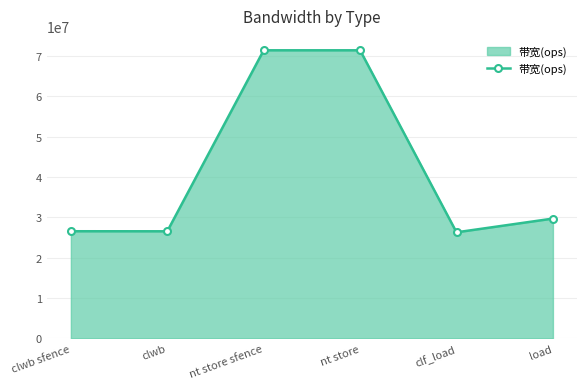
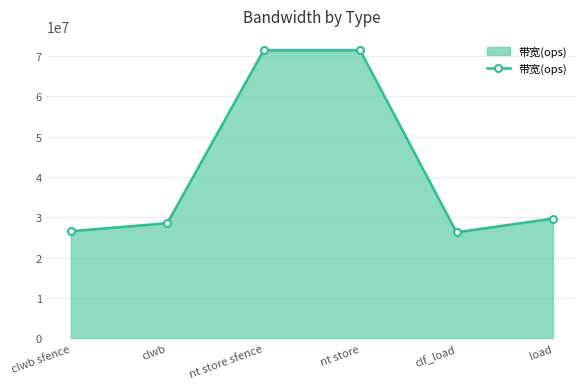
clwb: 27000000 -> 29000000
